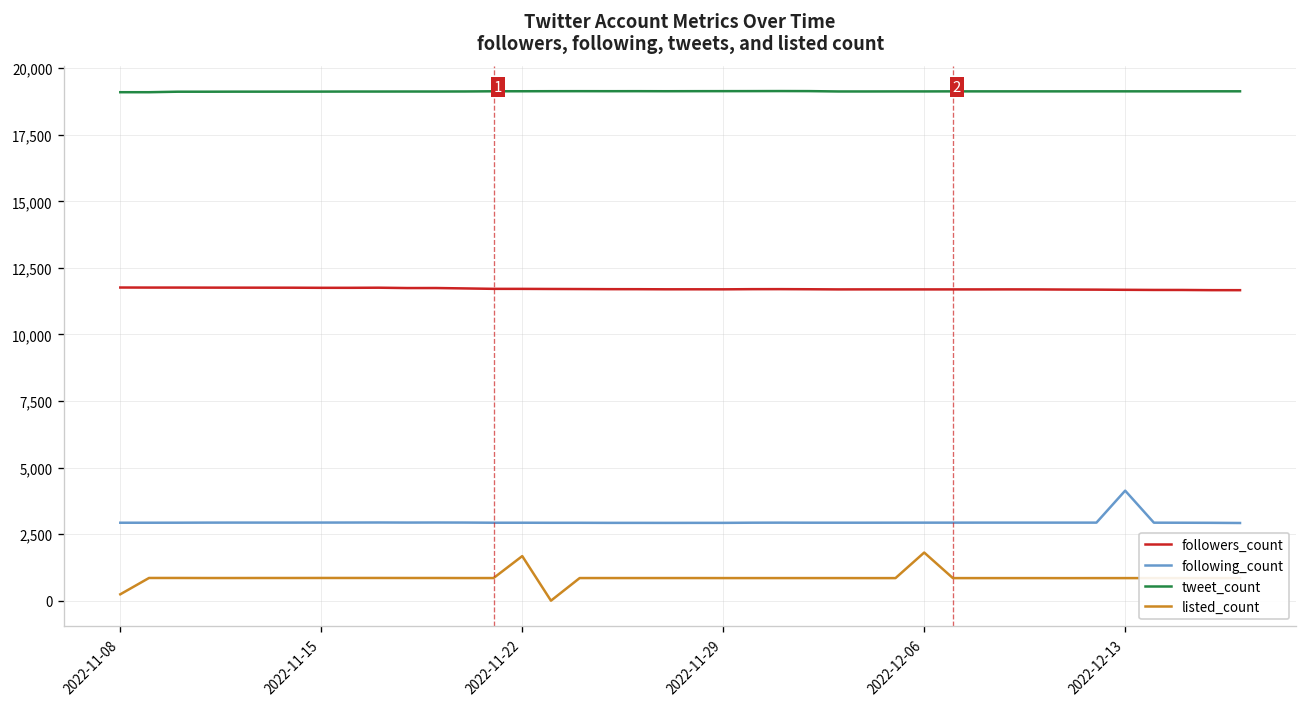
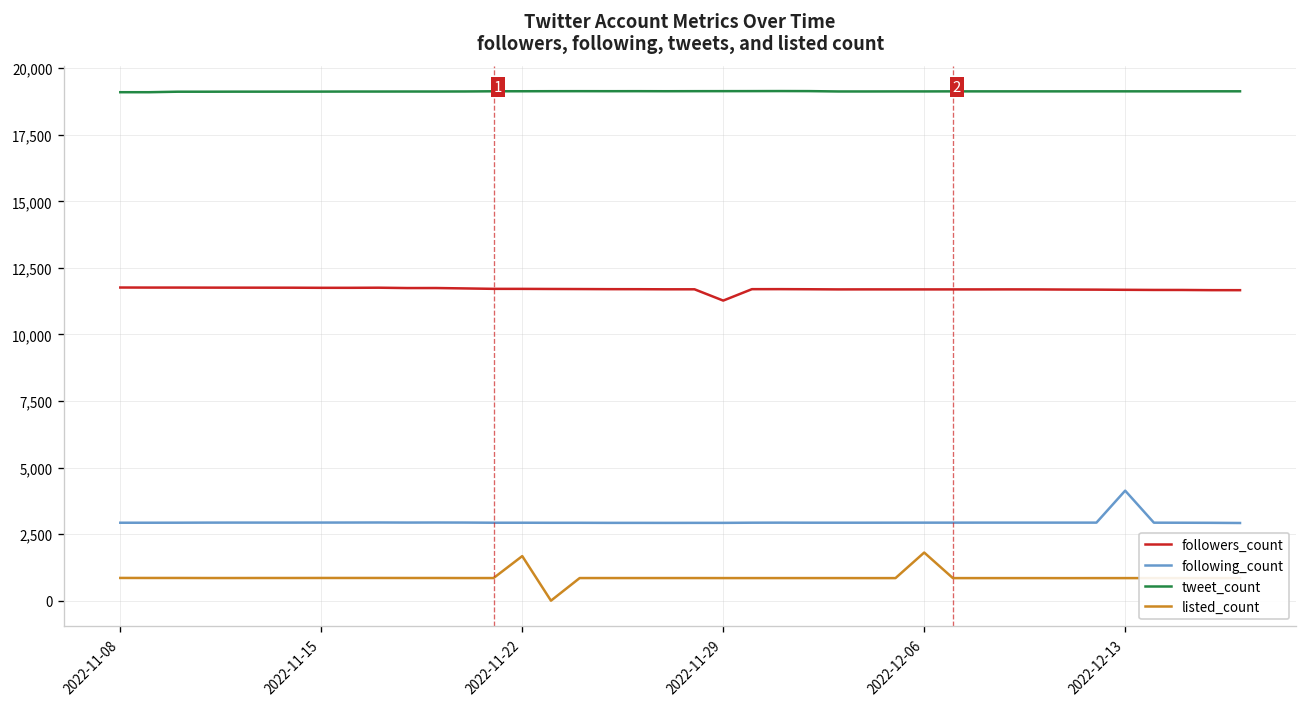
listed_count, 2022-11-08: 200 -> 900
followers_count, 2022-11-29: 11,700 -> 11,300
